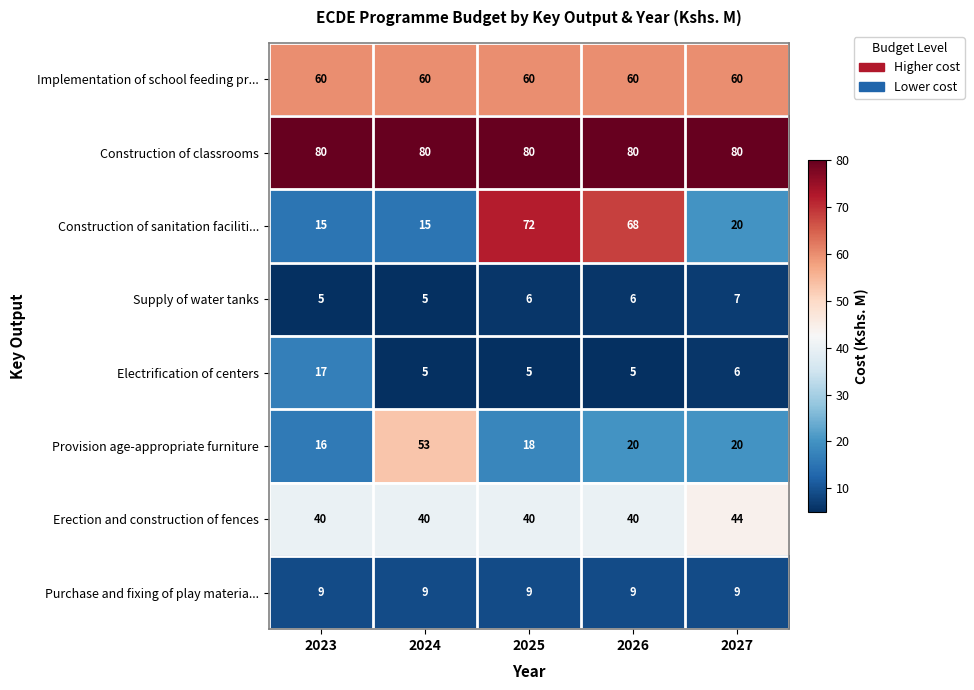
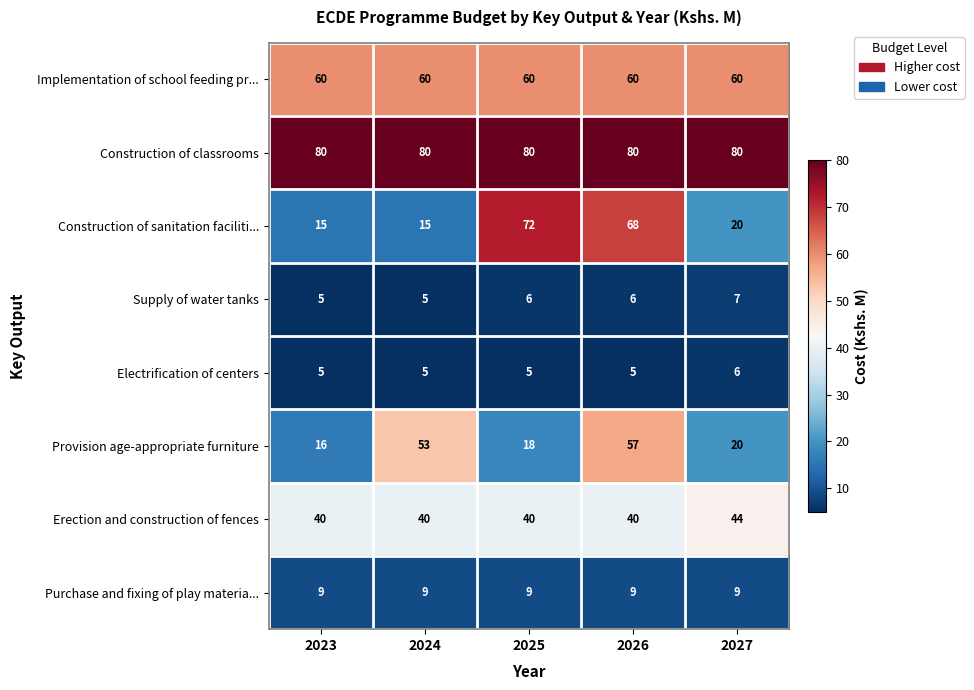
Electrification of centers, 2023: 17 -> 5
Provision age-appropriate furniture, 2026: 20 -> 57
